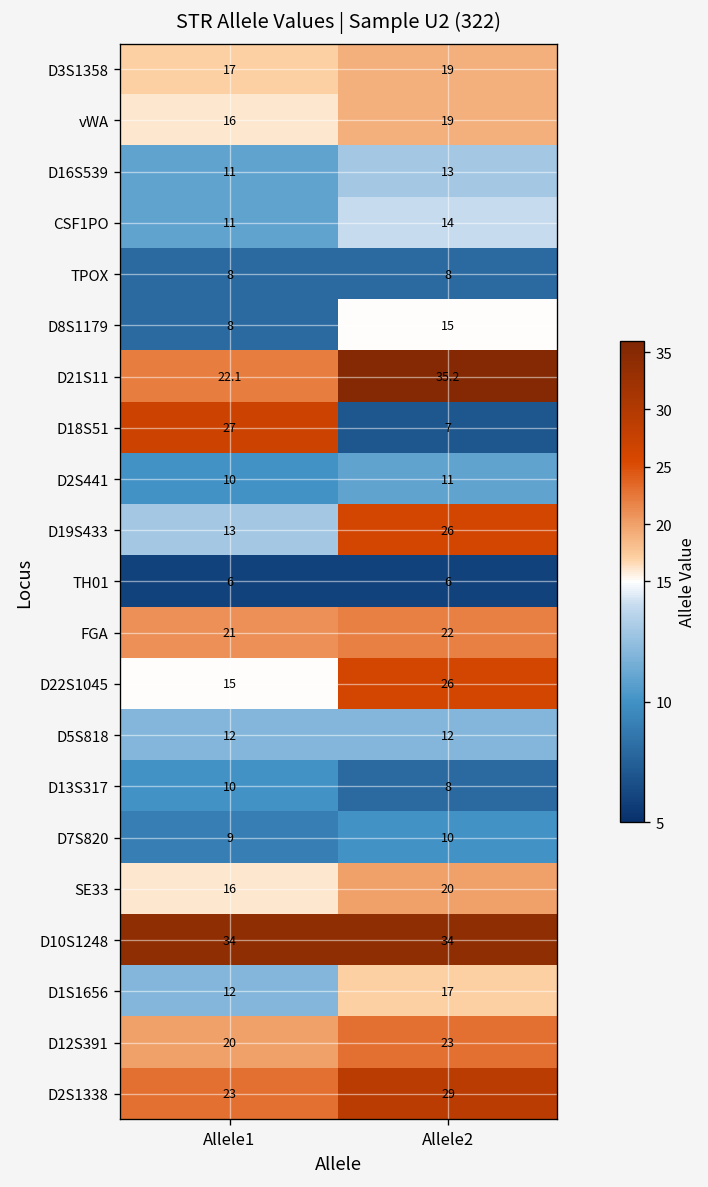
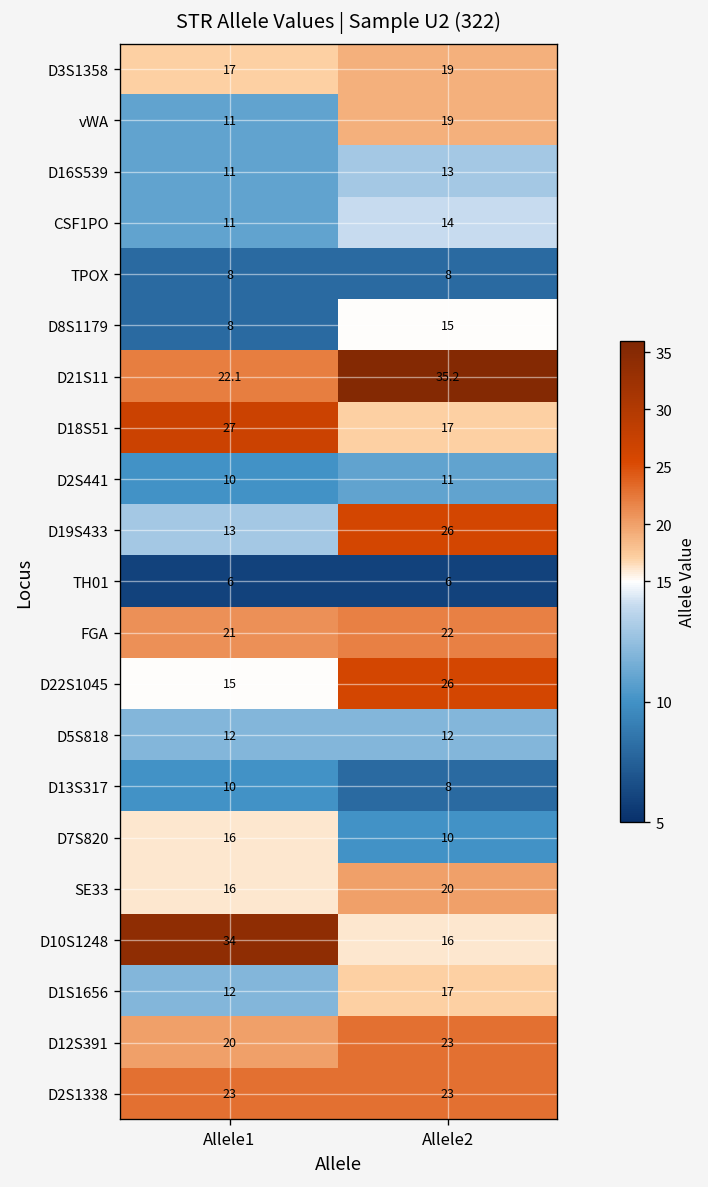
vWA, Allele1: 16 -> 11
D18S51, Allele2: 7 -> 17
D7S820, Allele1: 9 -> 16
D10S1248, Allele2: 34 -> 16
D2S1338, Allele2: 29 -> 23
